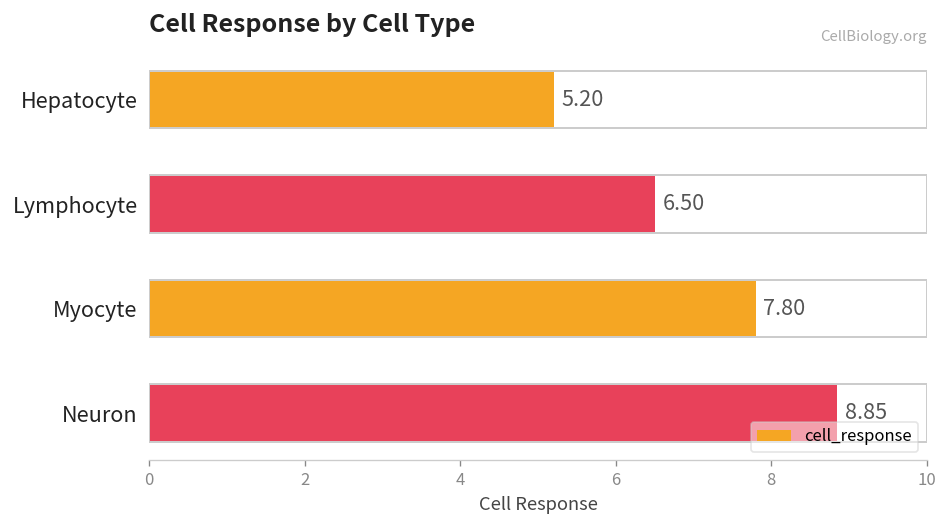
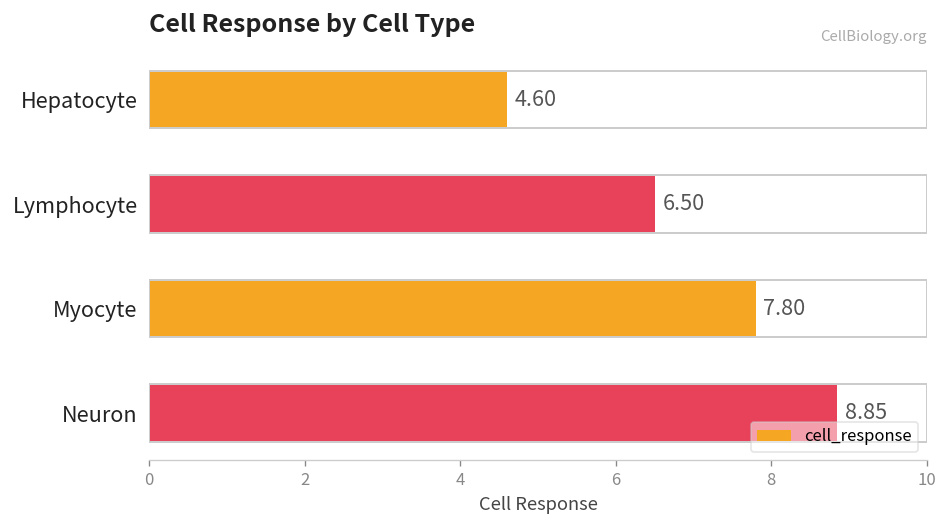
Hepatocyte: 5.20 -> 4.60
